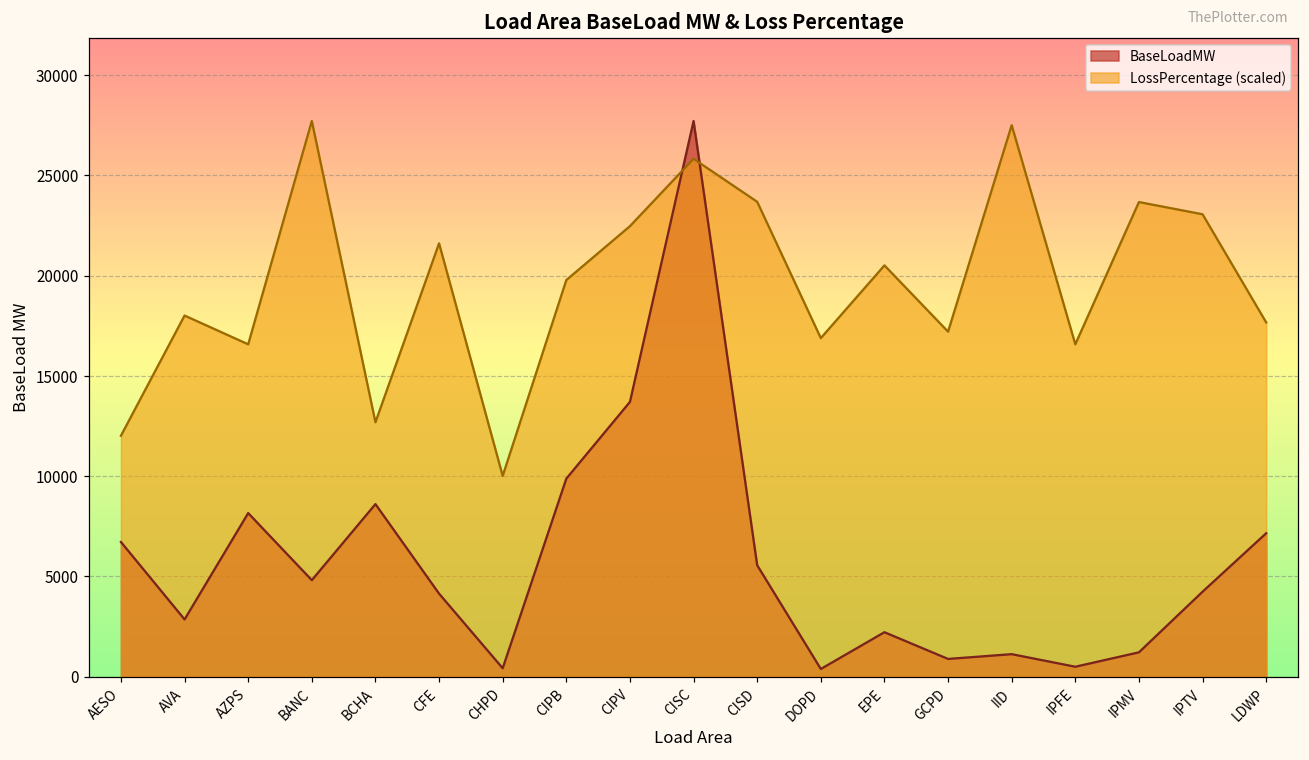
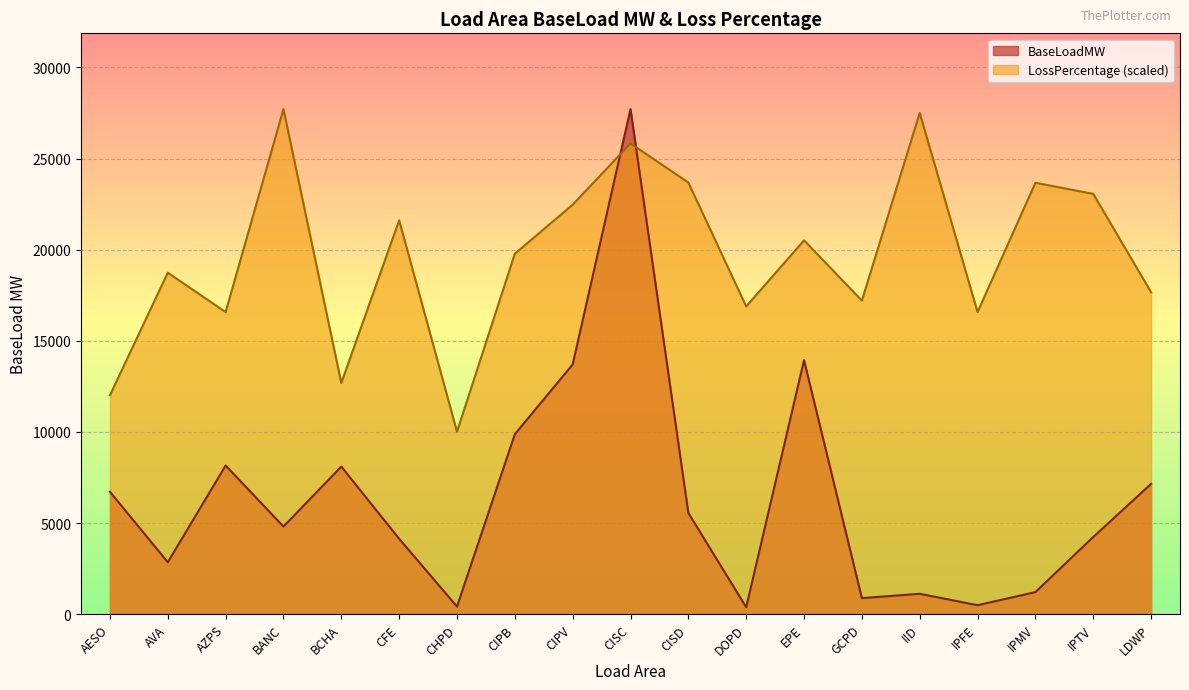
LossPercentage (scaled), AVA: 18000 -> 18700
BaseLoadMW, BCHA: 8600 -> 8100
BaseLoadMW, EPE: 2200 -> 13900
